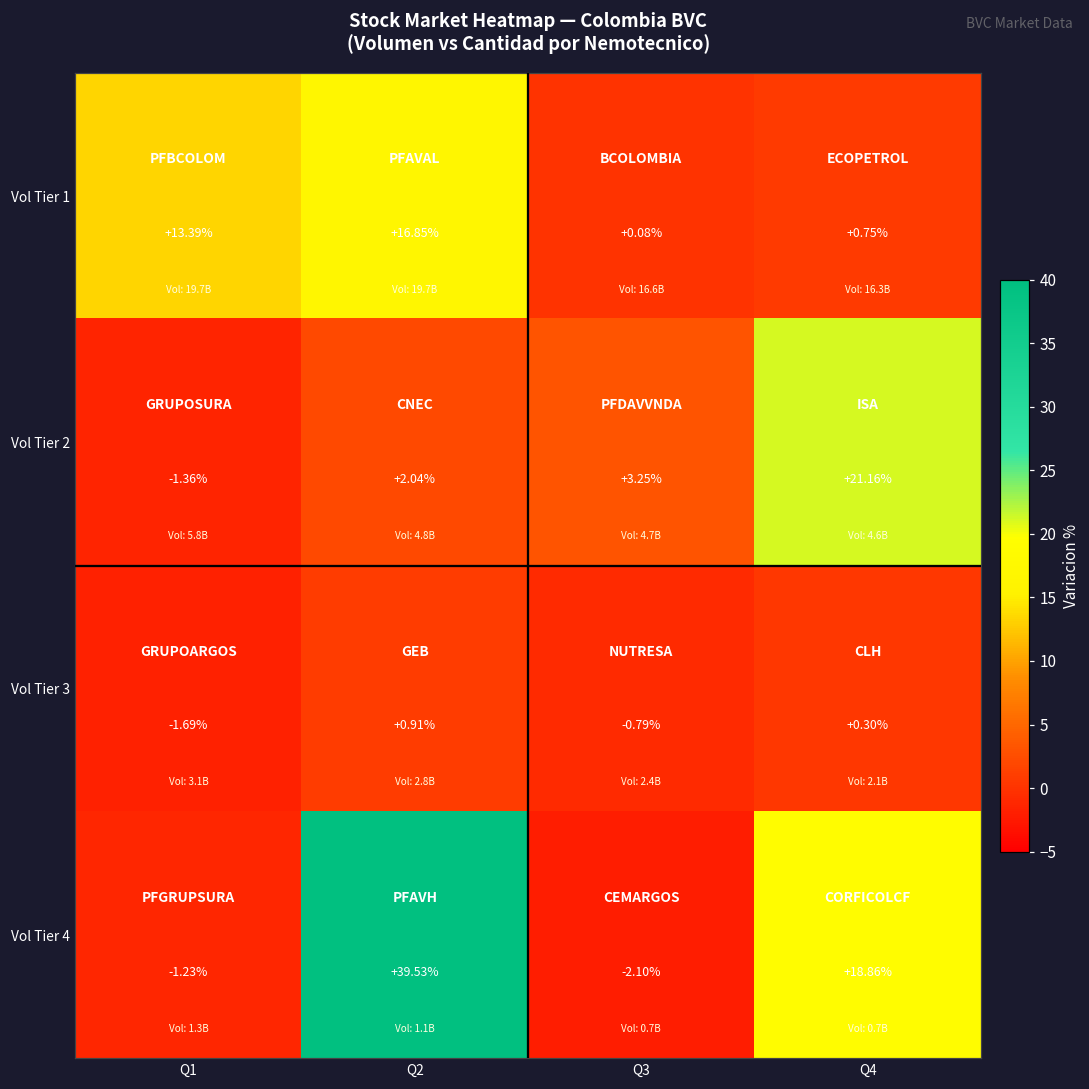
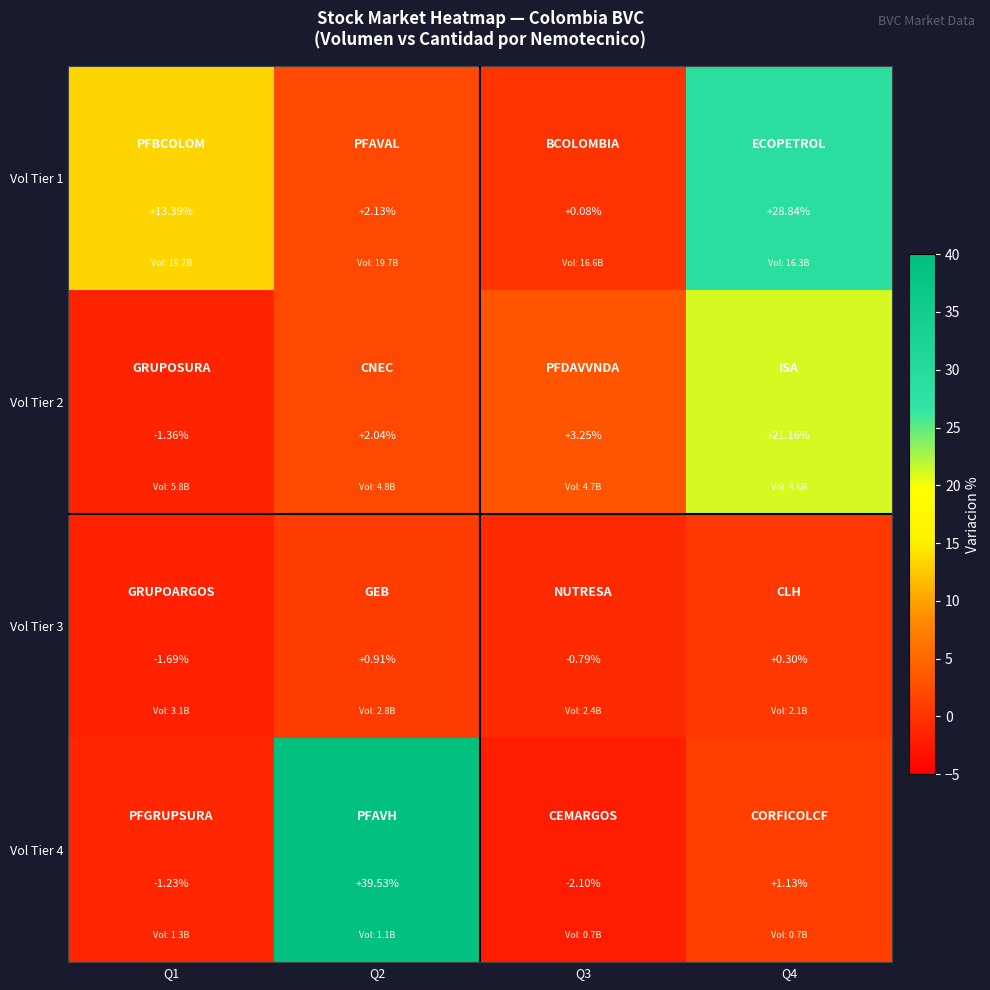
Vol Tier 1, Q2: +16.85% -> +2.13%
Vol Tier 1, Q4: +0.75% -> +28.84%
Vol Tier 4, Q4: +18.86% -> +1.13%
